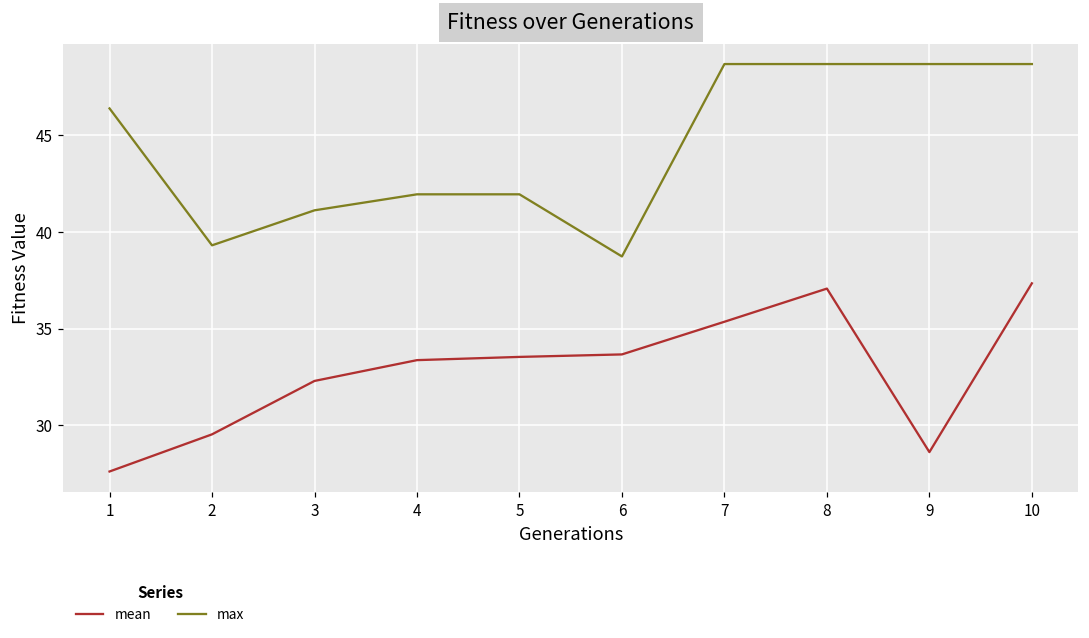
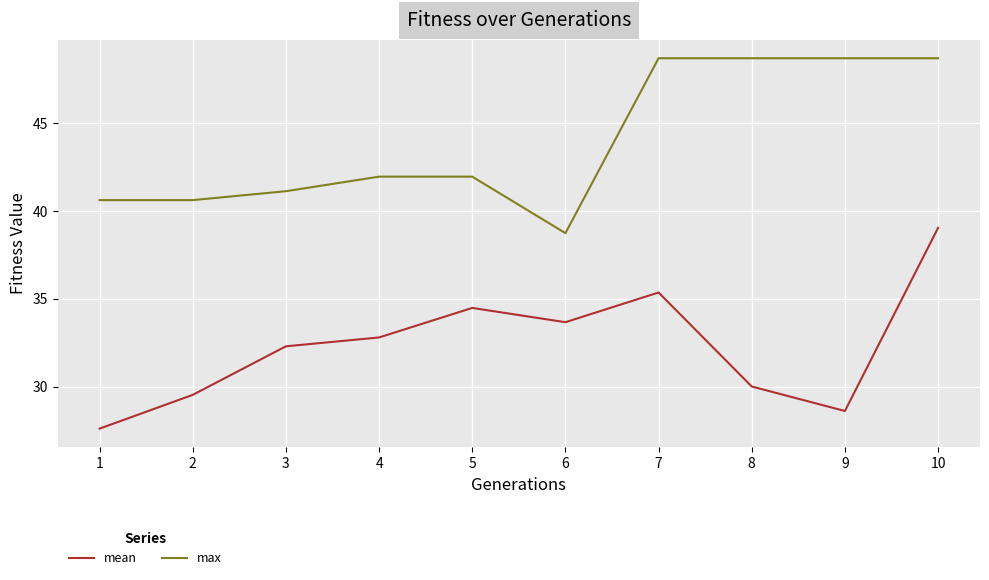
max, 1: 46.4 -> 40.6
max, 2: 39.3 -> 40.6
mean, 4: 33.4 -> 32.8
mean, 5: 33.5 -> 34.5
mean, 8: 37.1 -> 30.0
mean, 10: 37.3 -> 39.0
